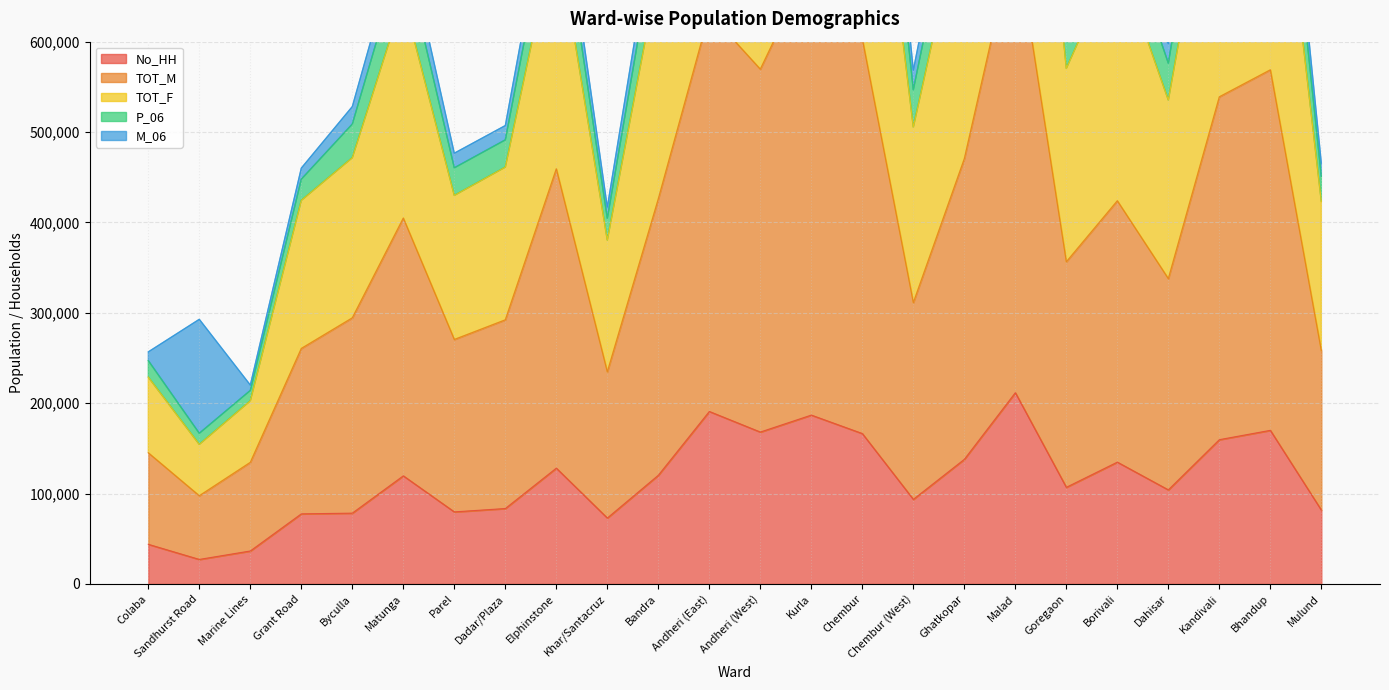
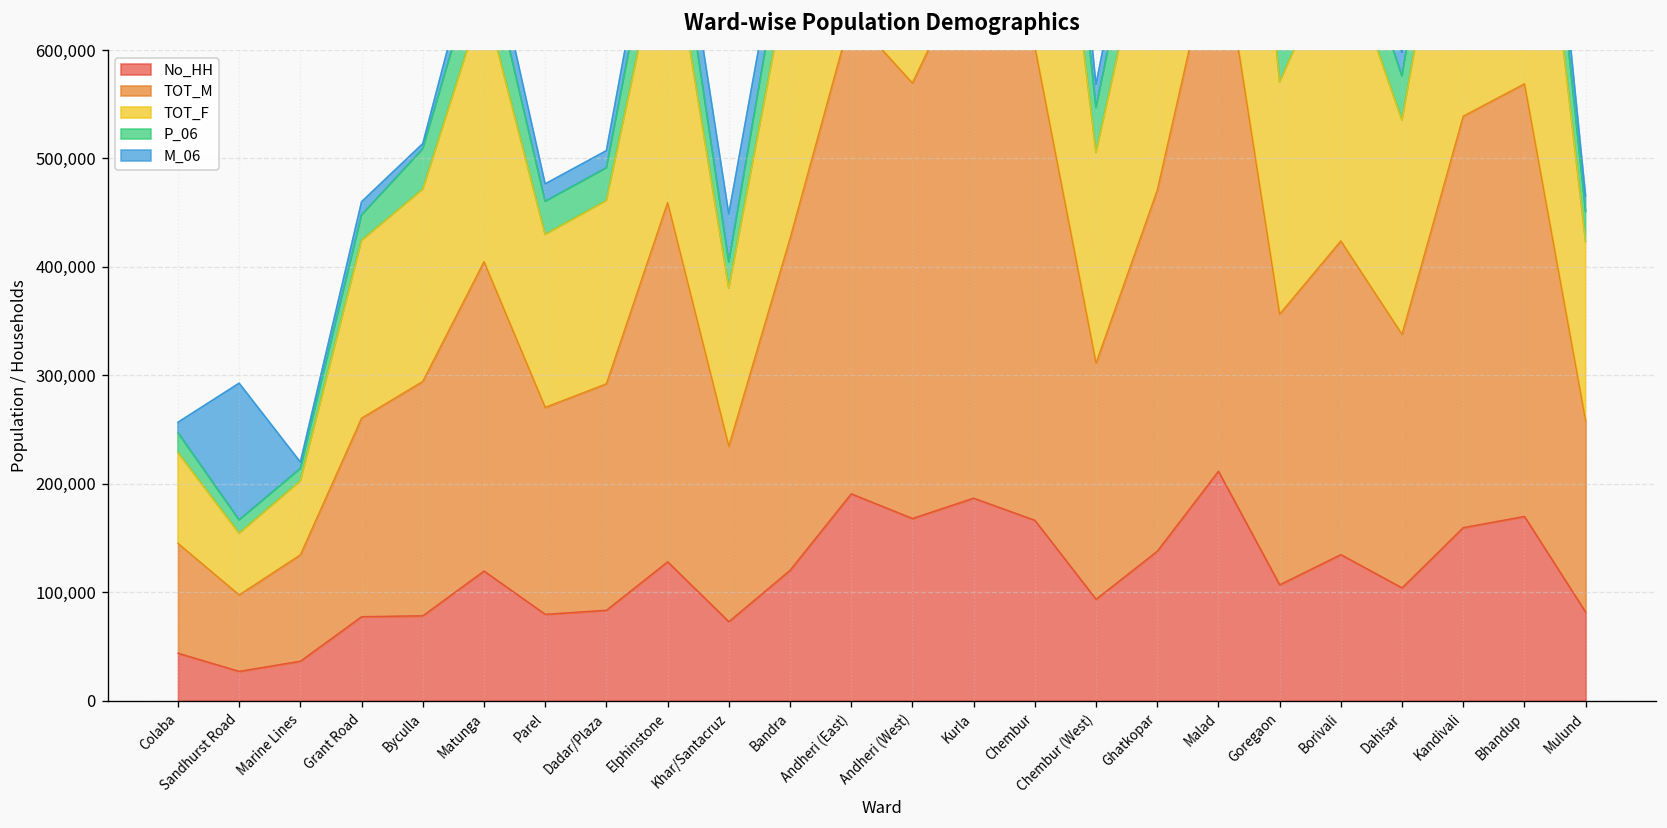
M_06, Byculla: 20,000 -> 0
M_06, Khar/Santacruz: 10,000 -> 40,000
